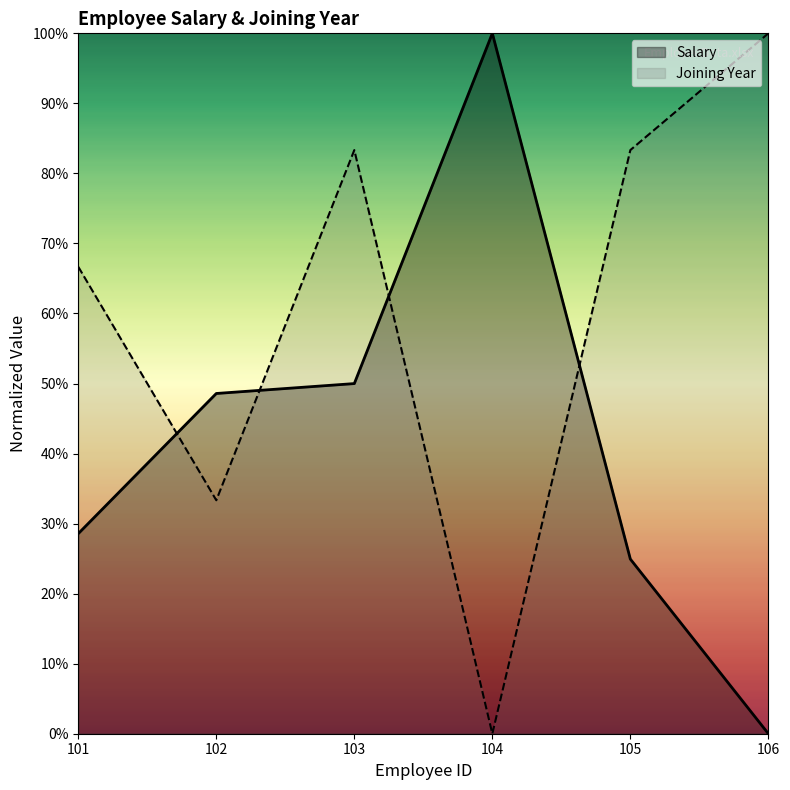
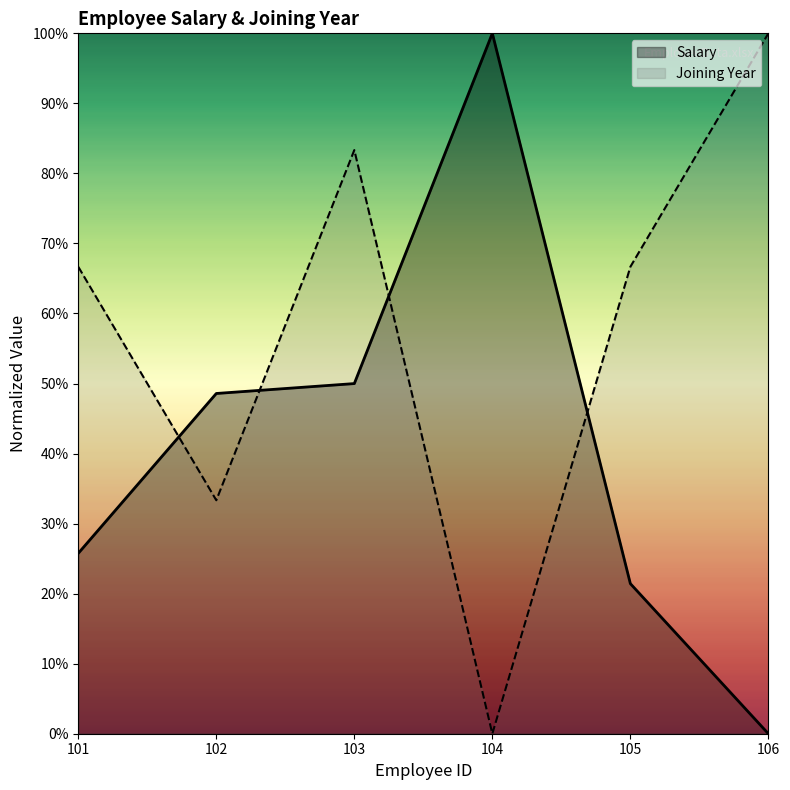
Salary, 101: 29% -> 26%
Salary, 105: 25% -> 21%
Joining Year, 105: 83% -> 67%
